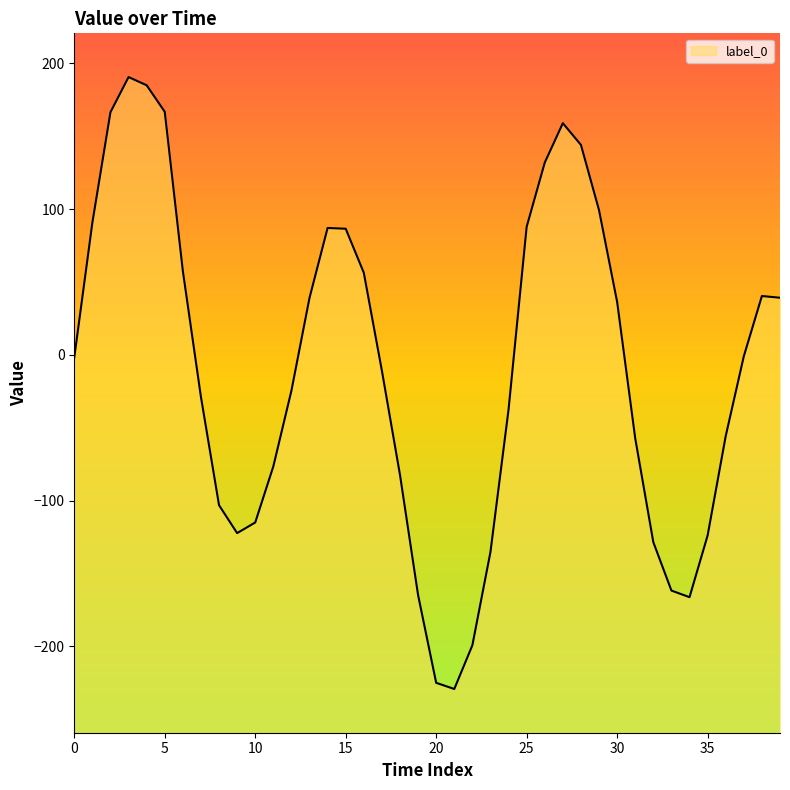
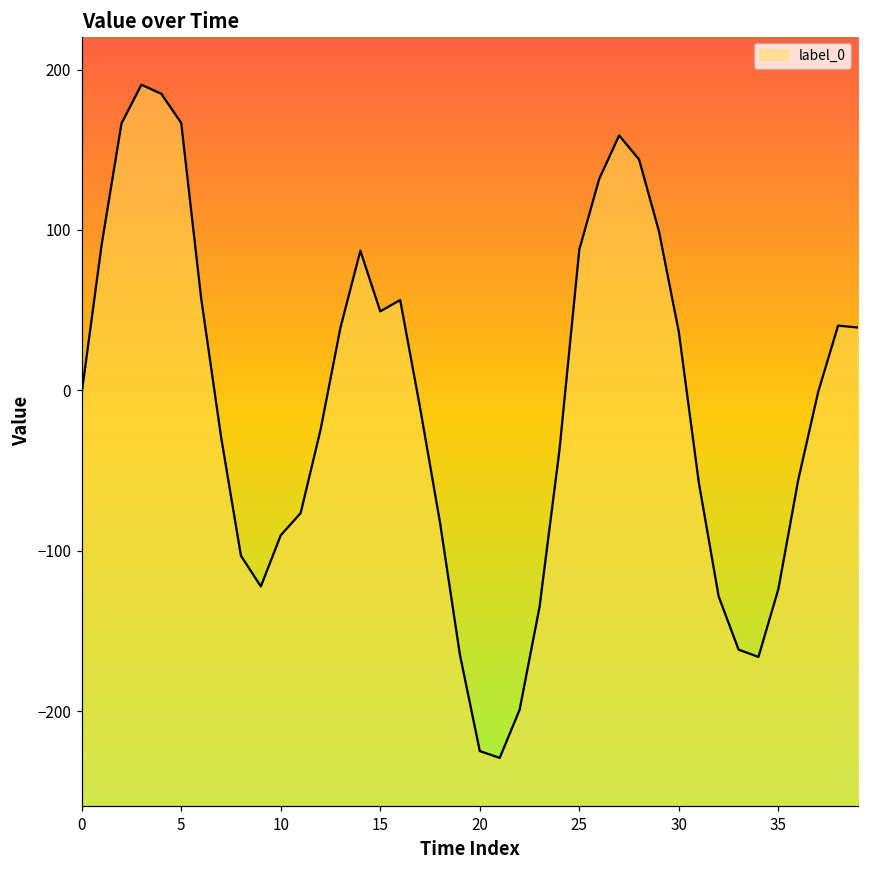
10: -115 -> -90
15: 87 -> 49
